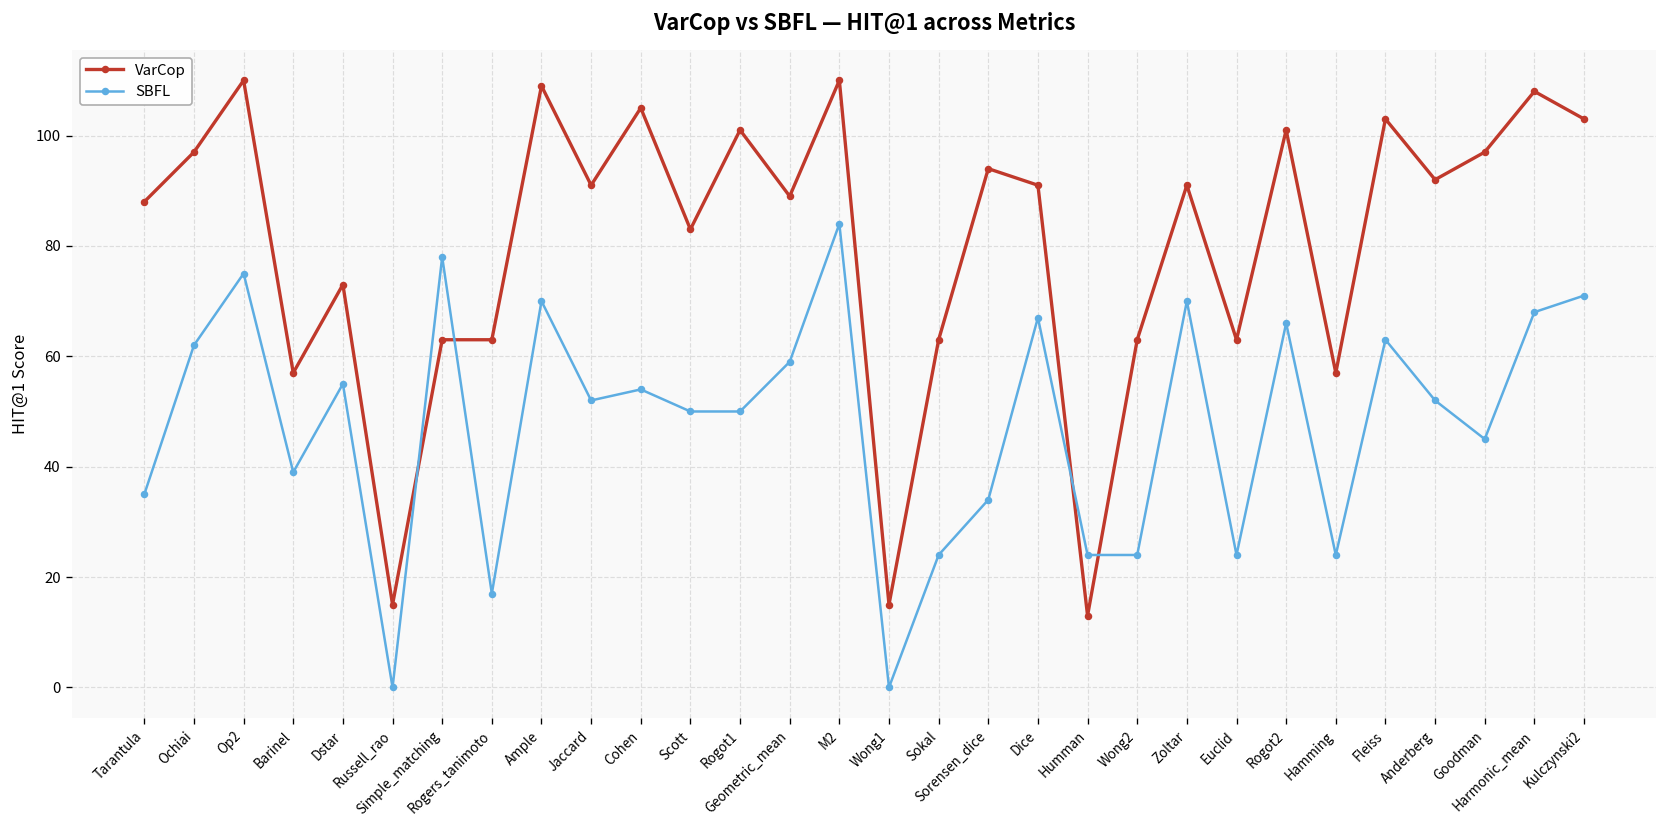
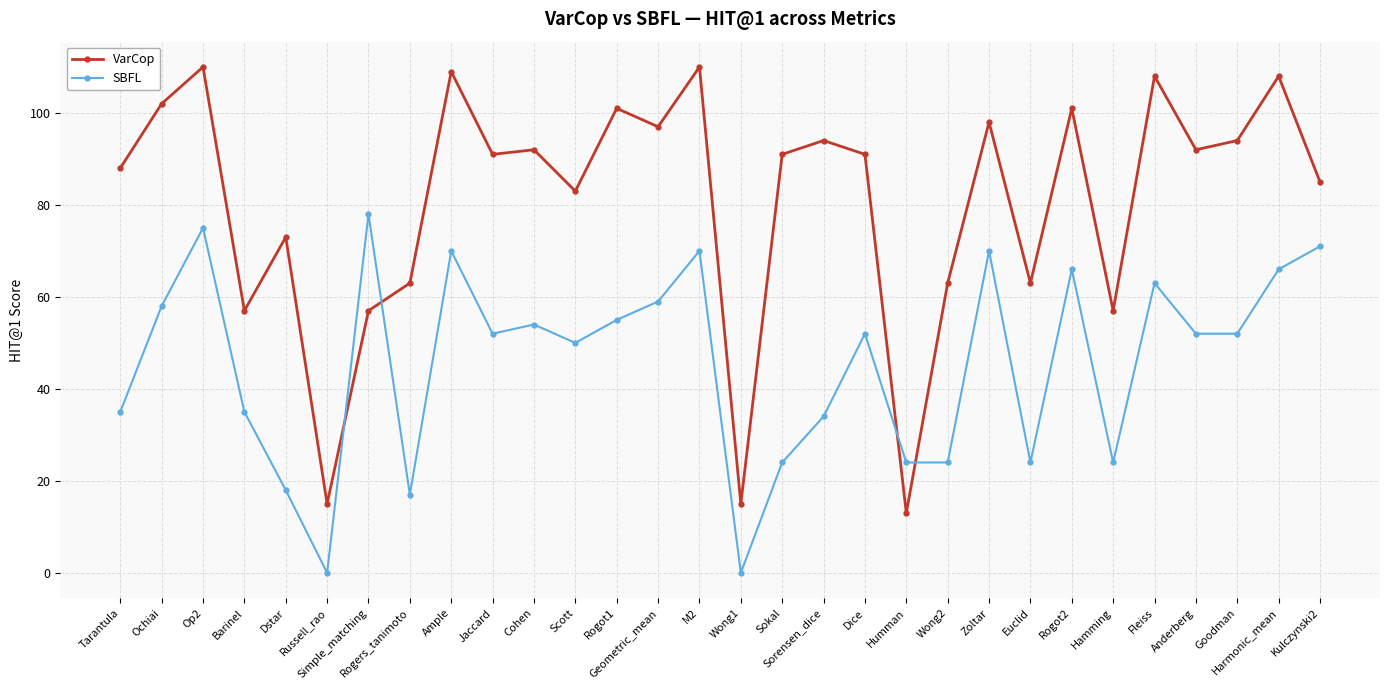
VarCop, Ochiai: 97 -> 102
SBFL, Ochiai: 62 -> 58
SBFL, Barinel: 39 -> 35
SBFL, Dstar: 55 -> 18
VarCop, Simple_matching: 63 -> 57
VarCop, Cohen: 105 -> 92
SBFL, Rogot1: 50 -> 55
VarCop, Geometric_mean: 89 -> 97
SBFL, M2: 84 -> 70
VarCop, Sokal: 63 -> 91
SBFL, Dice: 67 -> 52
VarCop, Zoltar: 91 -> 98
VarCop, Fleiss: 103 -> 108
VarCop, Goodman: 97 -> 94
SBFL, Goodman: 45 -> 52
SBFL, Harmonic_mean: 68 -> 66
VarCop, Kulczynski2: 103 -> 85
